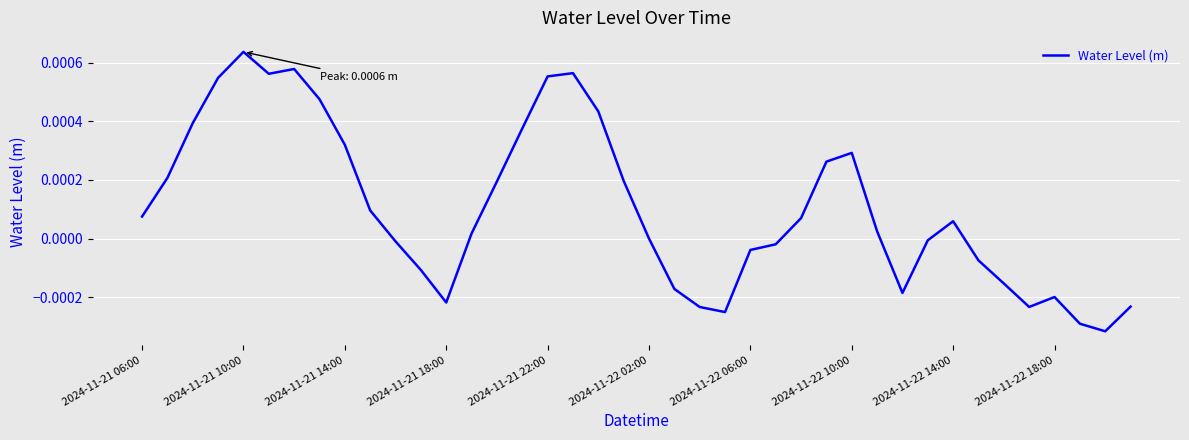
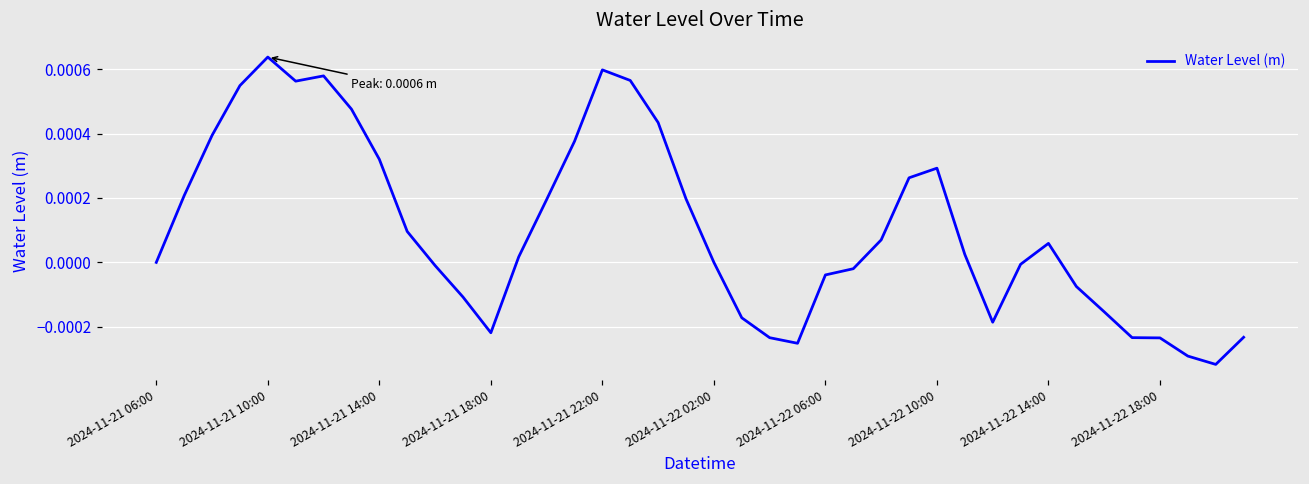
2024-11-21 06:00: 0.0001 -> 0.0000
2024-11-21 22:00: 0.00055 -> 0.00060
2024-11-22 18:00: -0.00020 -> -0.00023
